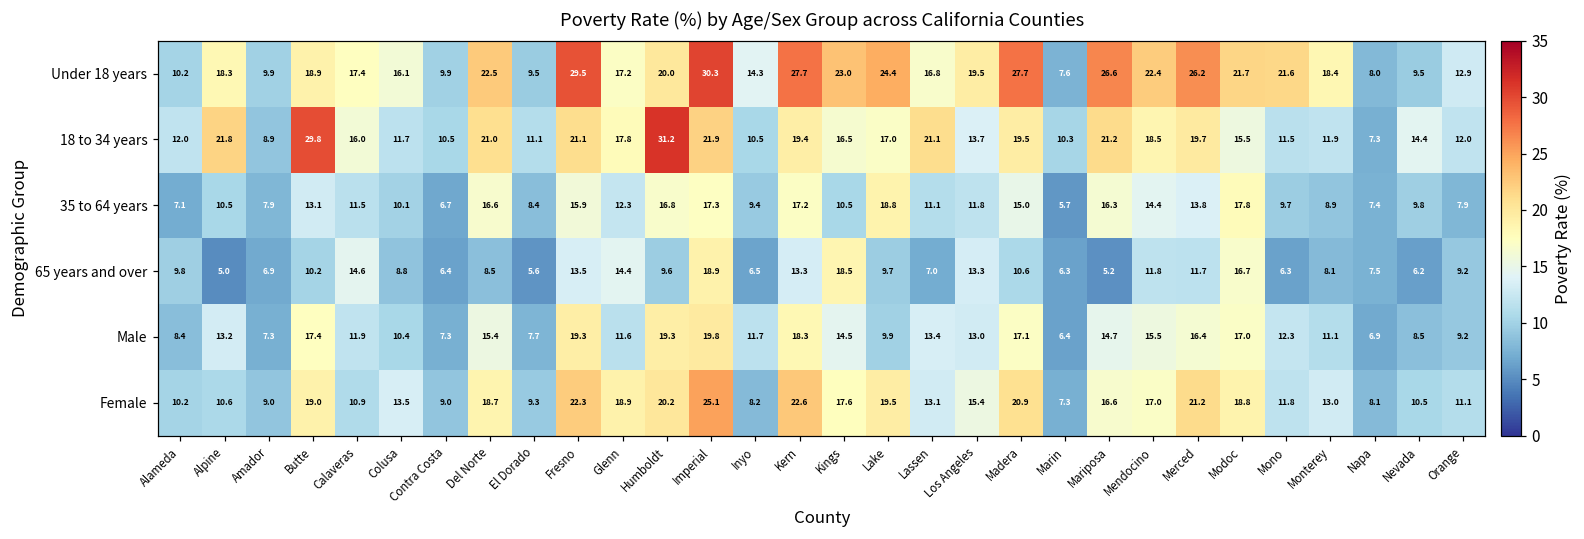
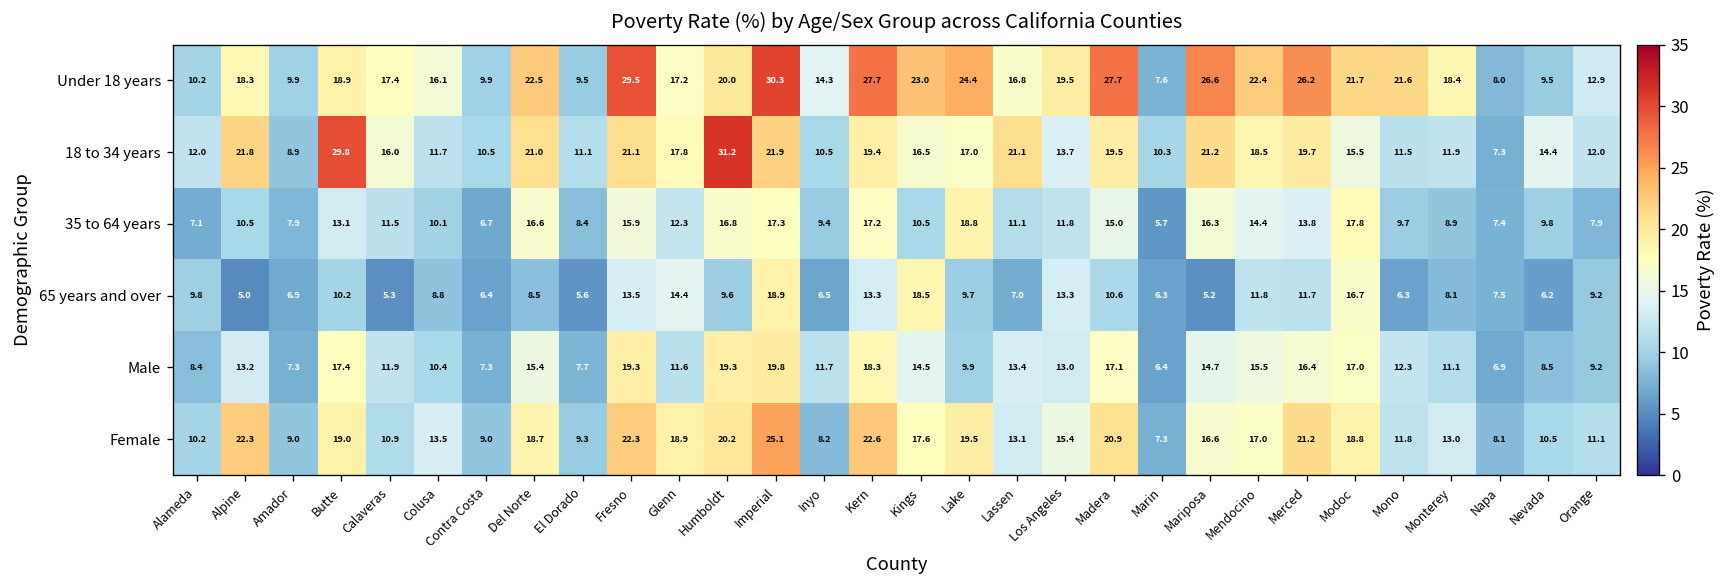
65 years and over, Calaveras: 14.6 -> 5.3
Female, Alpine: 10.6 -> 22.3
